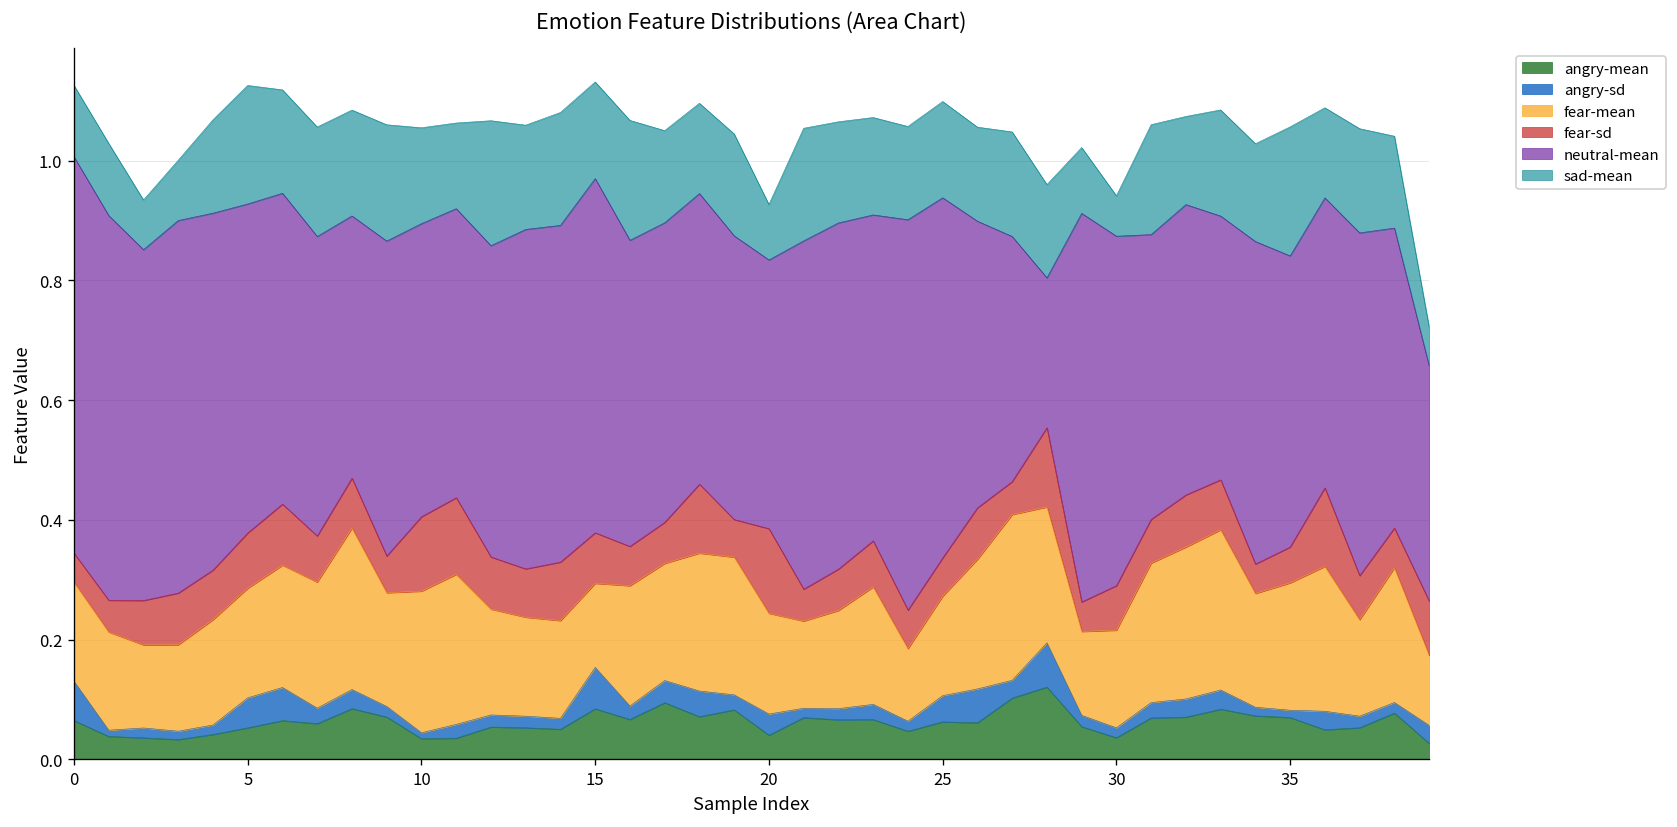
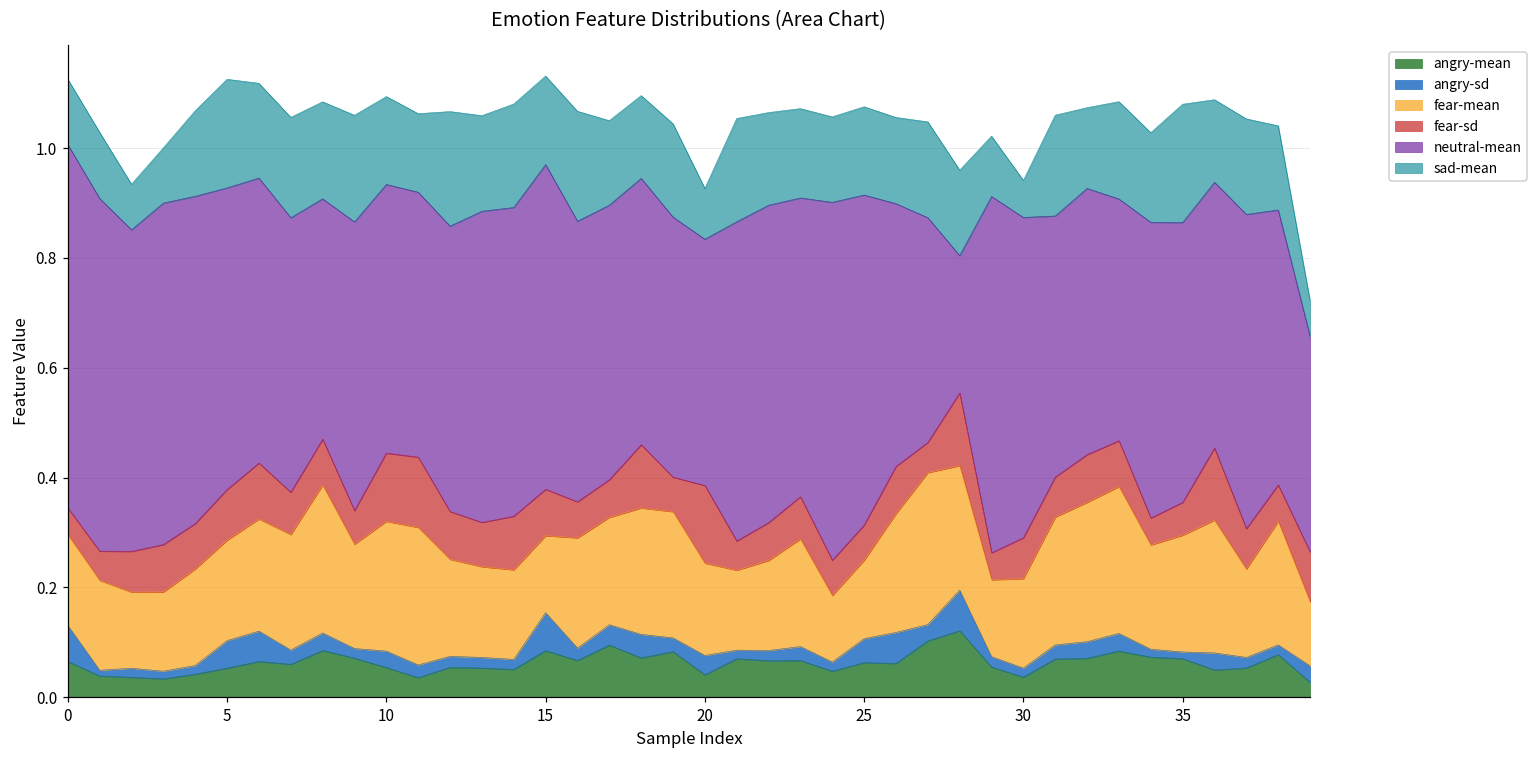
angry-mean, 10: 0.03 -> 0.05
angry-sd, 10: 0.01 -> 0.03
fear-mean, 25: 0.17 -> 0.14
neutral-mean, 35: 0.49 -> 0.51
